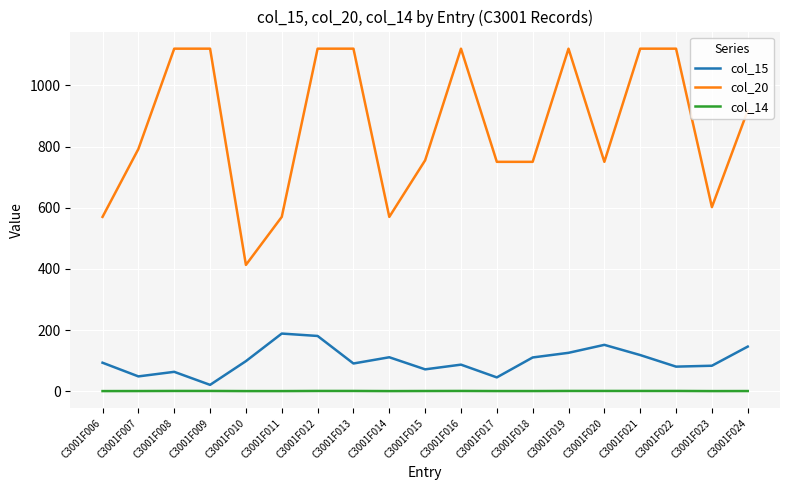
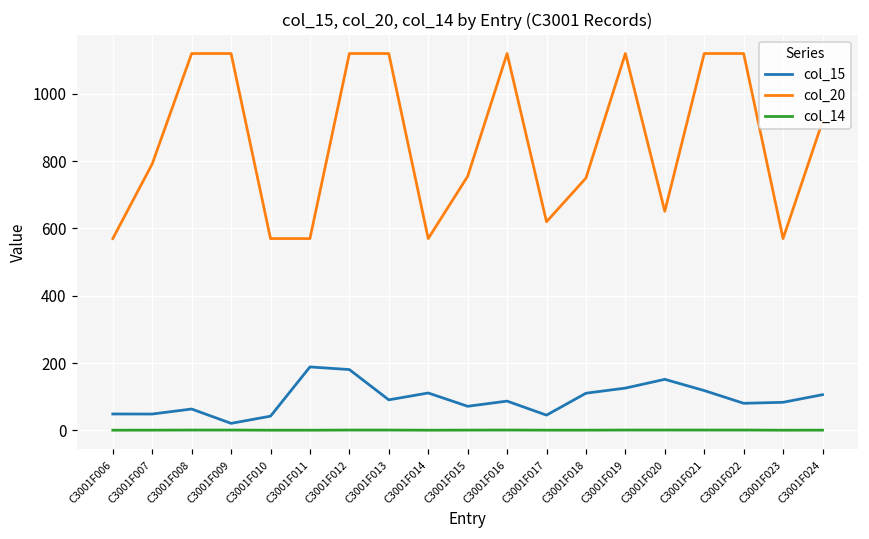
col_15, C3001F006: 90 -> 50
col_15, C3001F010: 100 -> 40
col_20, C3001F010: 410 -> 570
col_20, C3001F017: 750 -> 620
col_20, C3001F020: 750 -> 650
col_20, C3001F023: 600 -> 570
col_15, C3001F024: 150 -> 110
